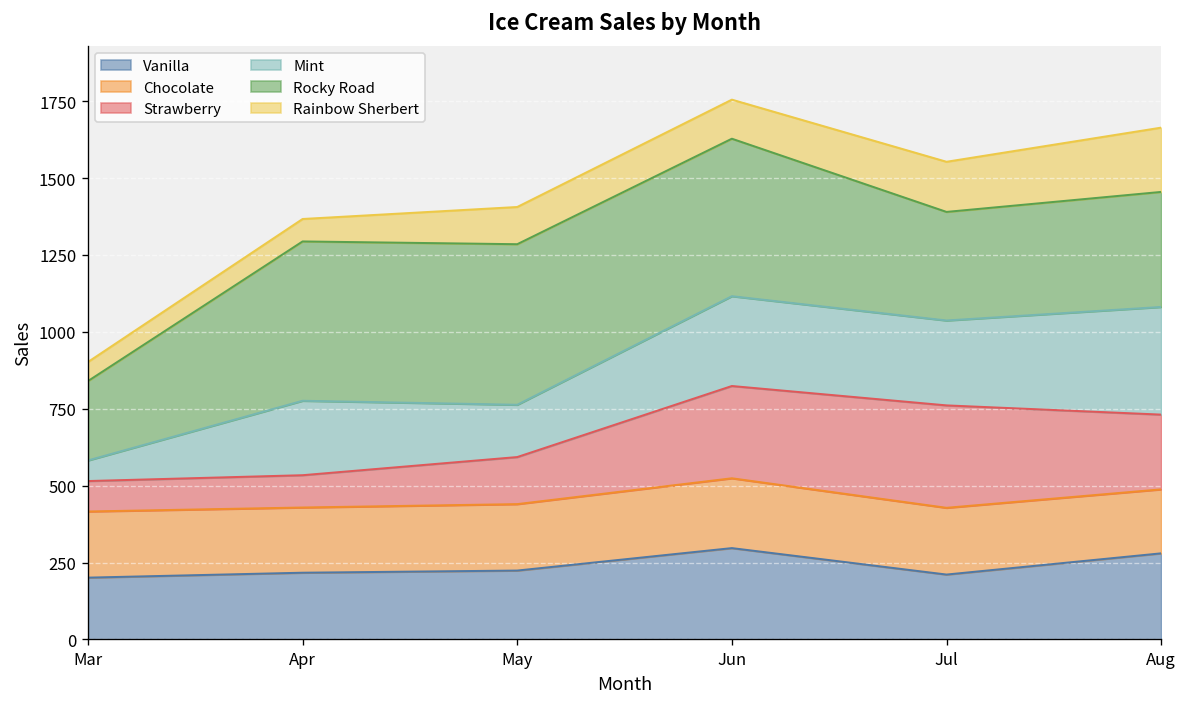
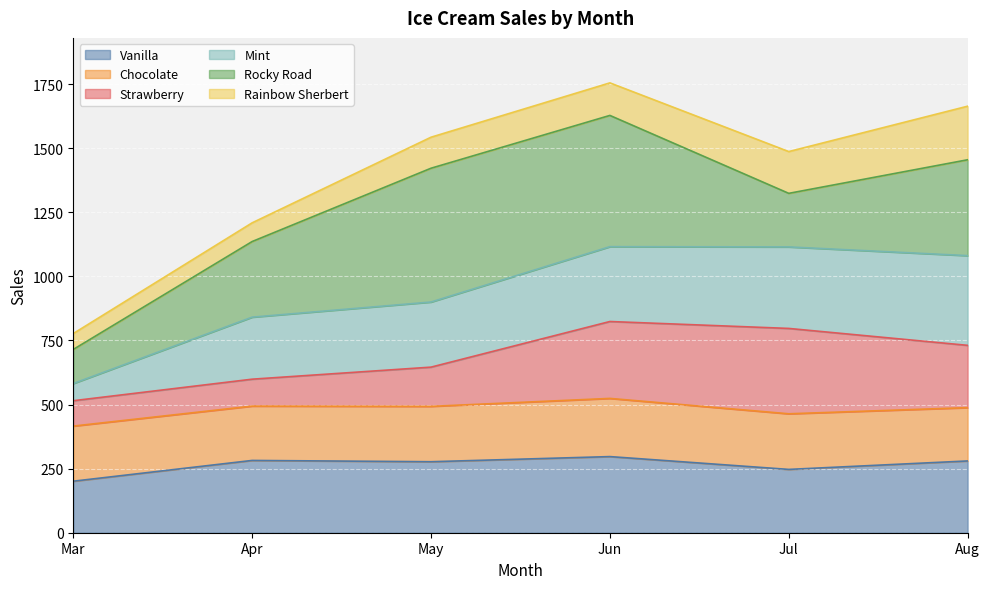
Rocky Road, Mar: 260 -> 130
Vanilla, Apr: 220 -> 280
Rocky Road, Apr: 520 -> 300
Vanilla, May: 220 -> 280
Mint, May: 170 -> 250
Vanilla, Jul: 210 -> 250
Mint, Jul: 280 -> 320
Rocky Road, Jul: 350 -> 210
